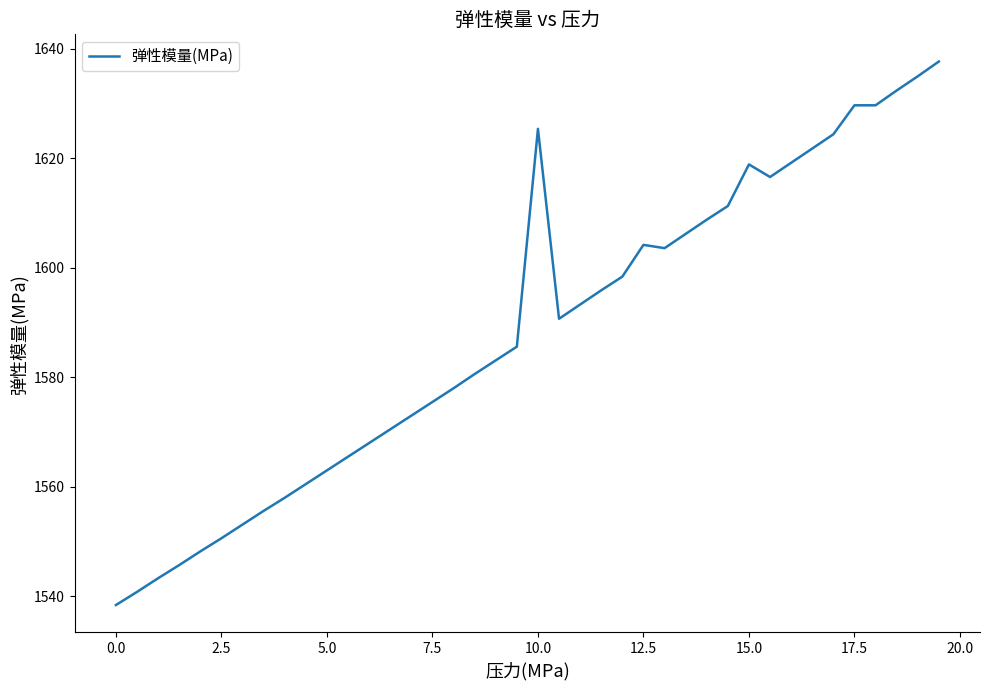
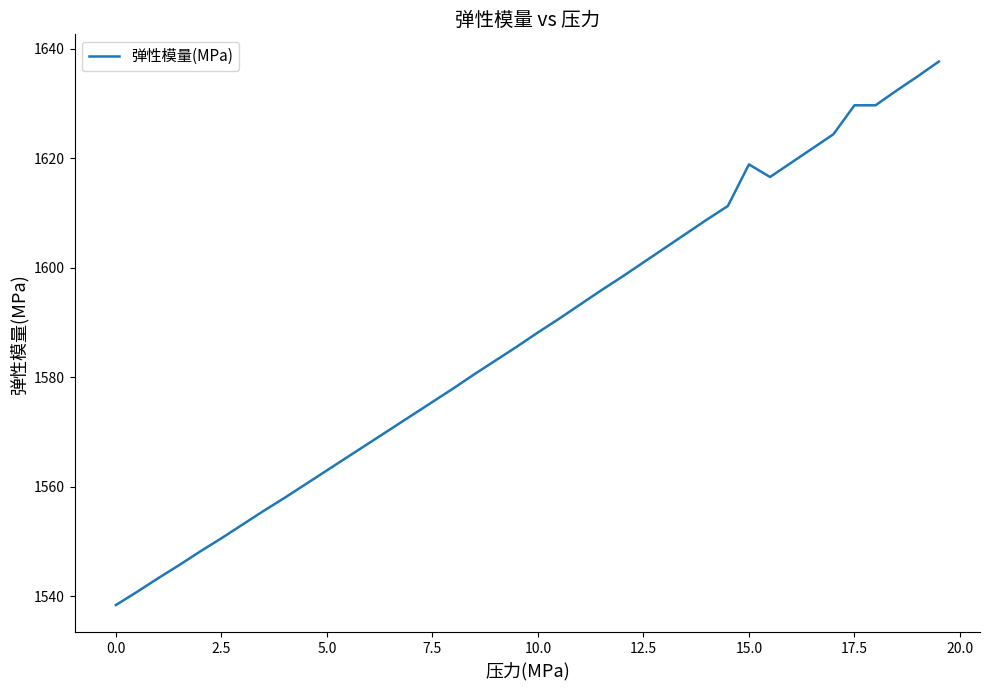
10.0: 1625 -> 1588
12.5: 1604 -> 1601
